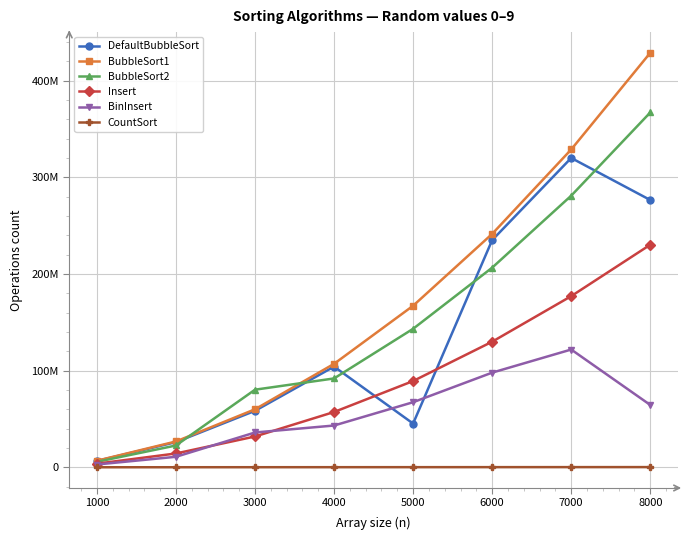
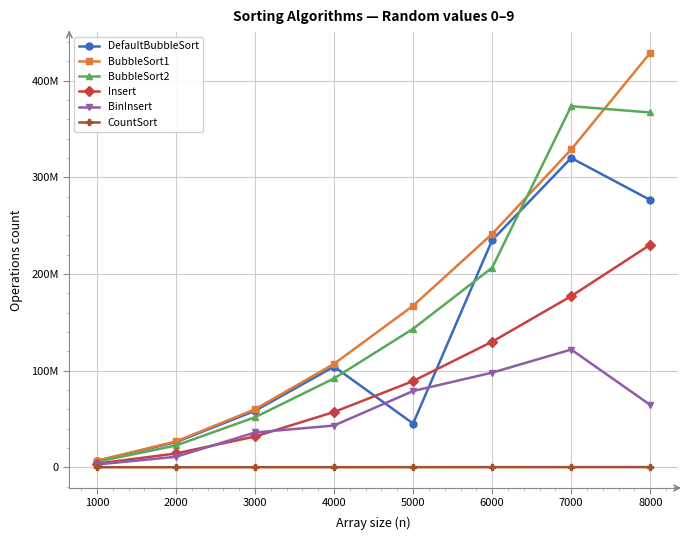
BubbleSort2, 3000: 80000000 -> 50000000
BinInsert, 5000: 70000000 -> 80000000
BubbleSort2, 7000: 280000000 -> 370000000
